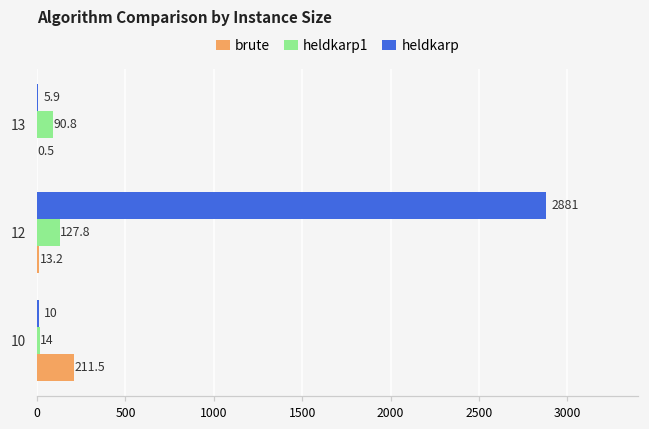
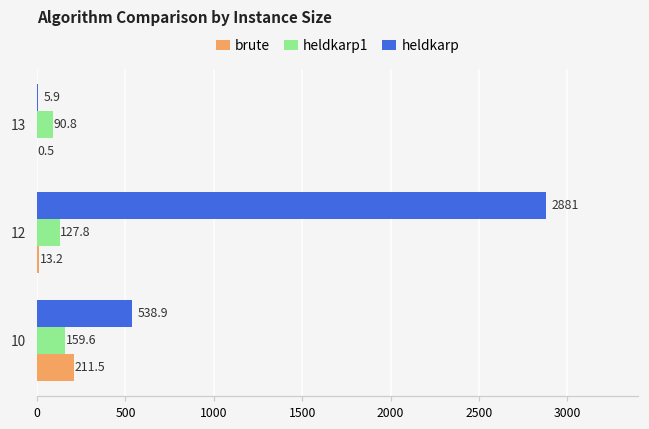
heldkarp, 10: 10 -> 538.9
heldkarp1, 10: 14 -> 159.6
